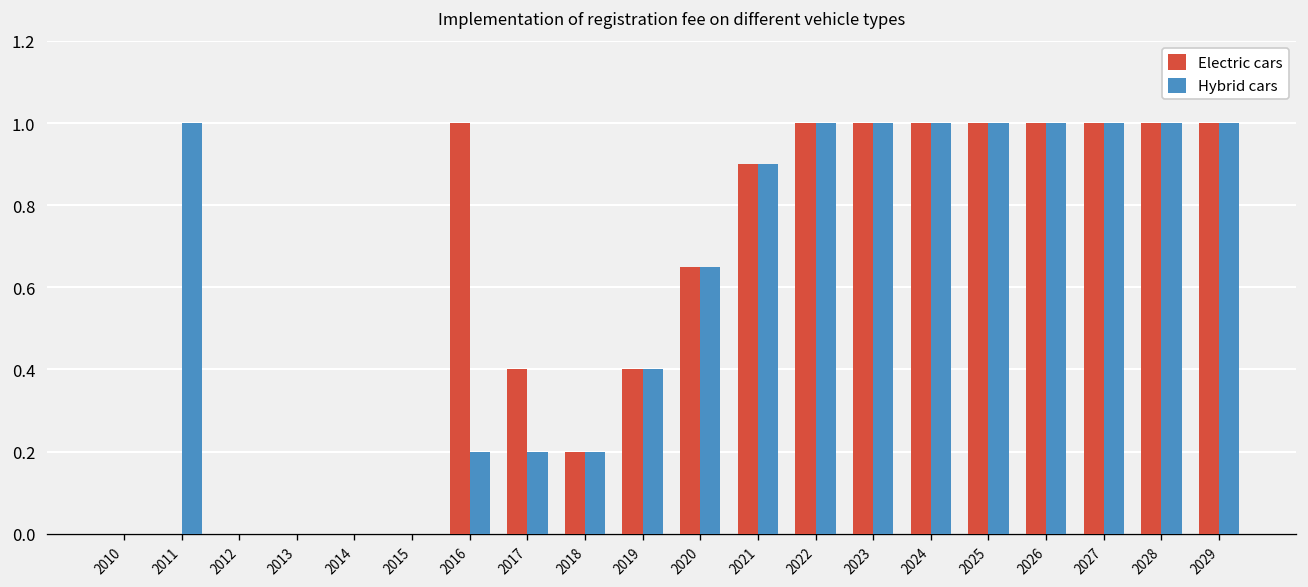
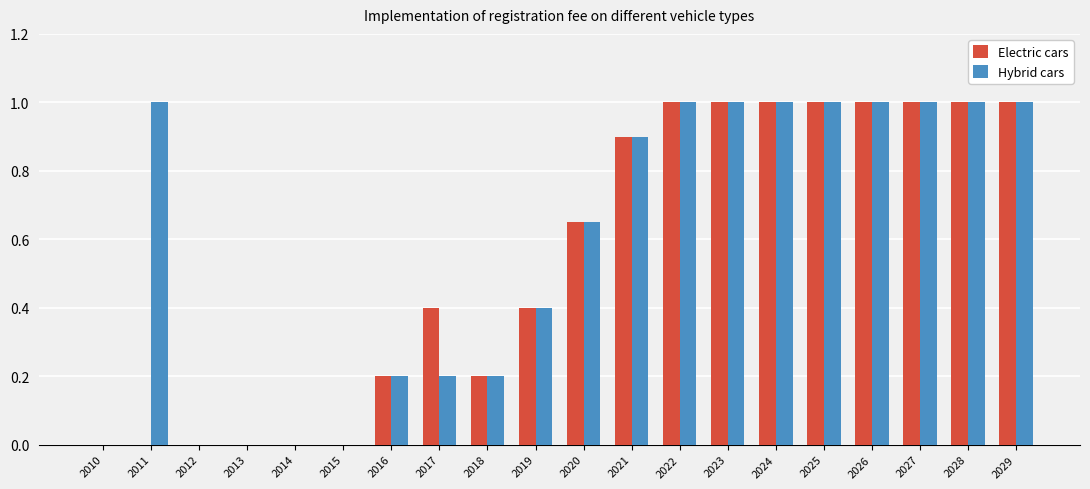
Electric cars, 2016: 1.0 -> 0.2
